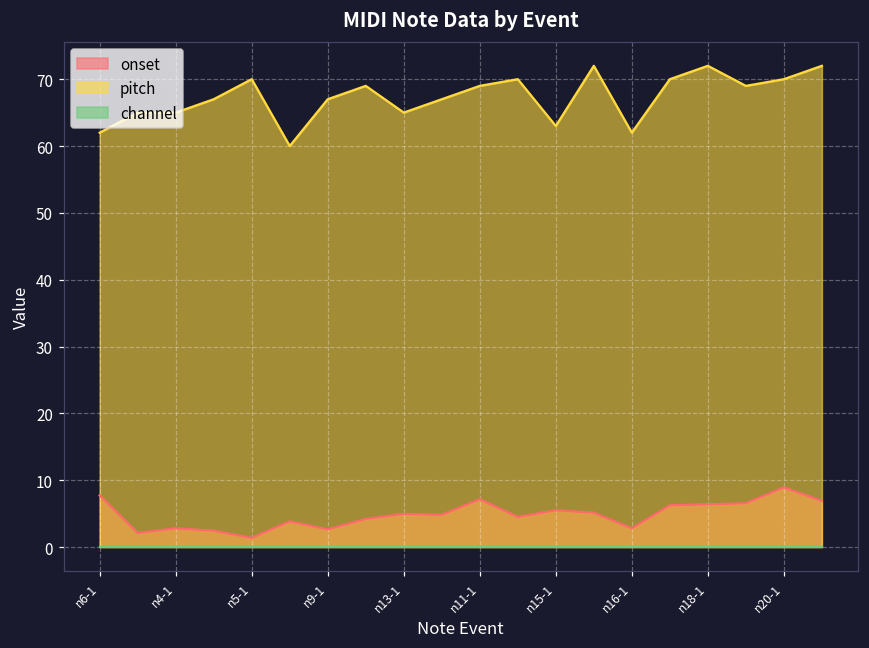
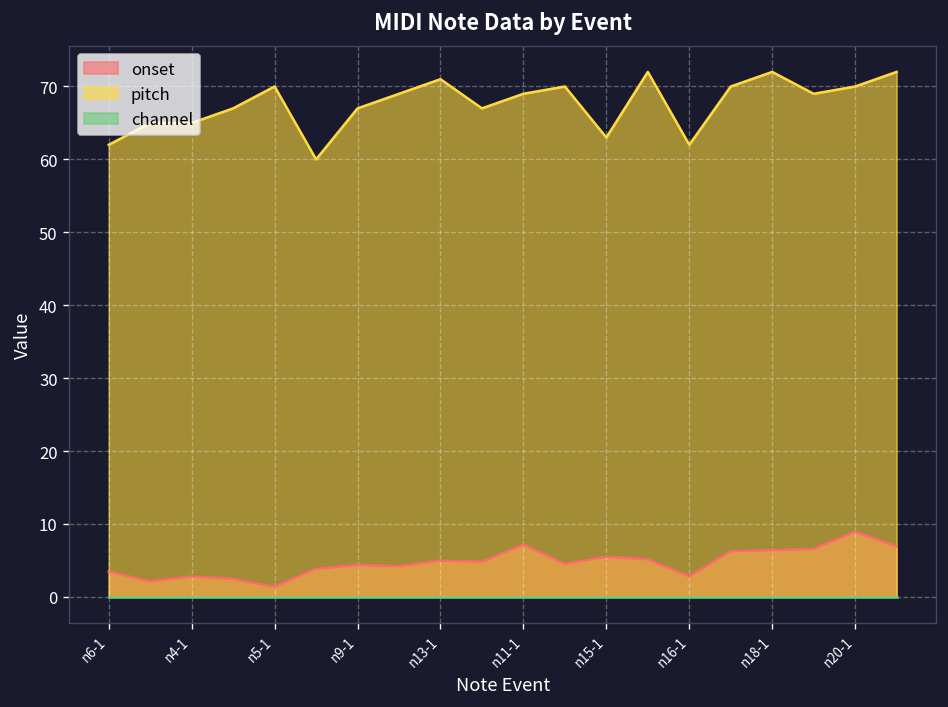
onset, n6-1: 8 -> 3
onset, n9-1: 3 -> 4
pitch, n13-1: 65 -> 71
